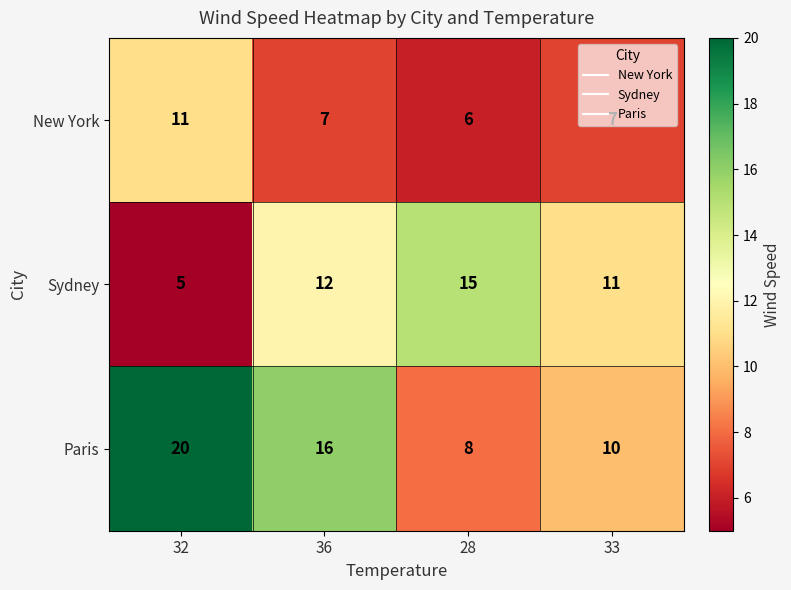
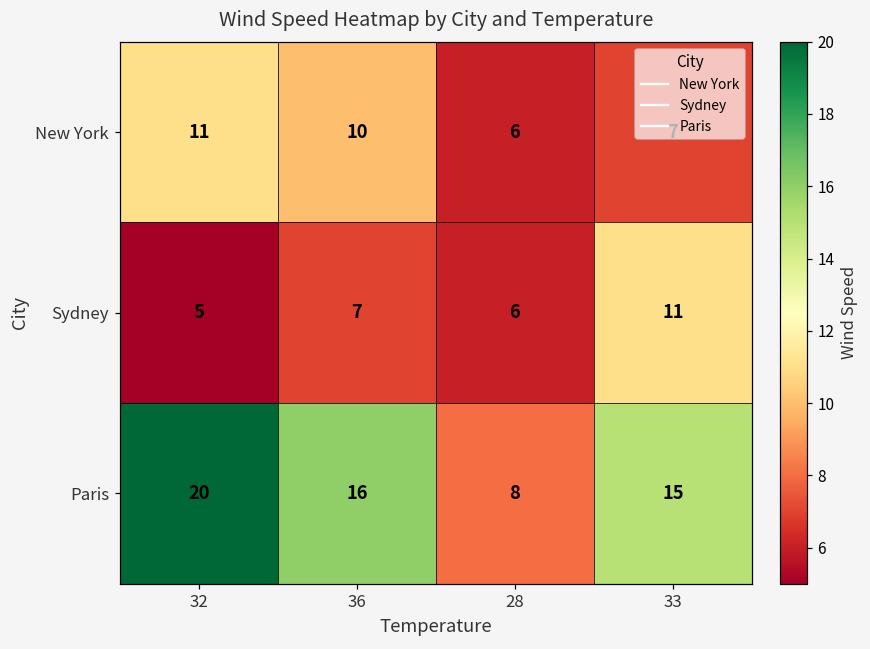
New York, 36: 7 -> 10
Sydney, 36: 12 -> 7
Sydney, 28: 15 -> 6
Paris, 33: 10 -> 15
